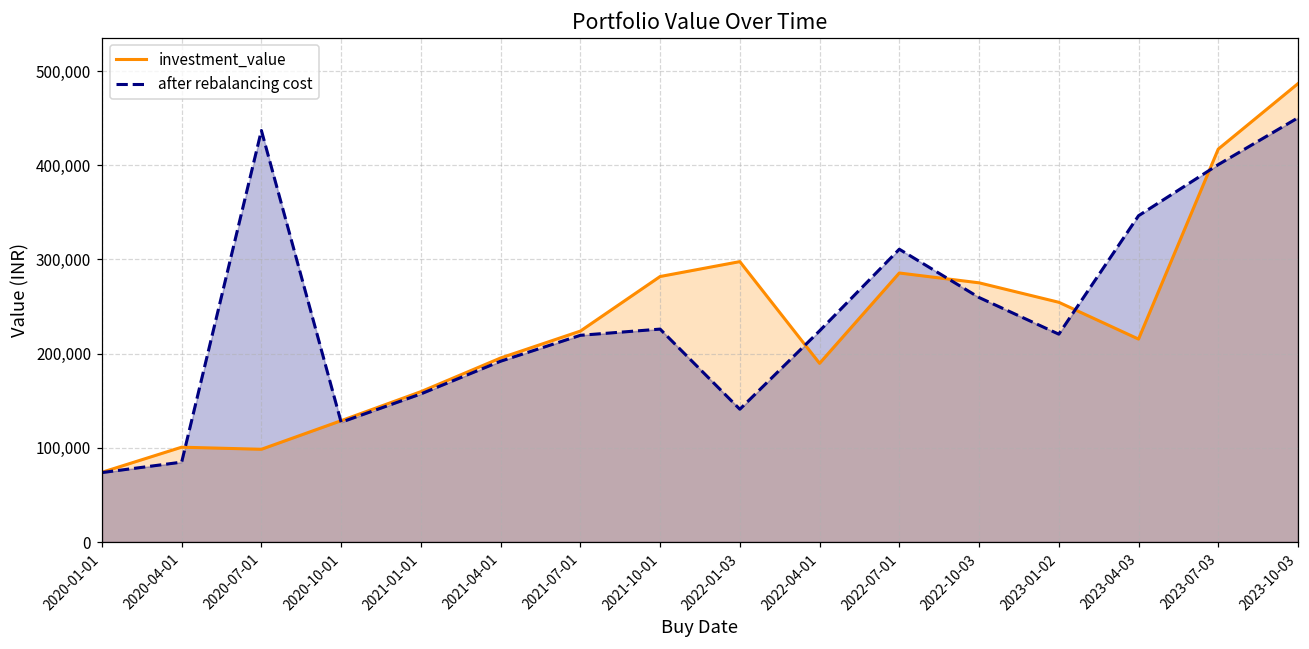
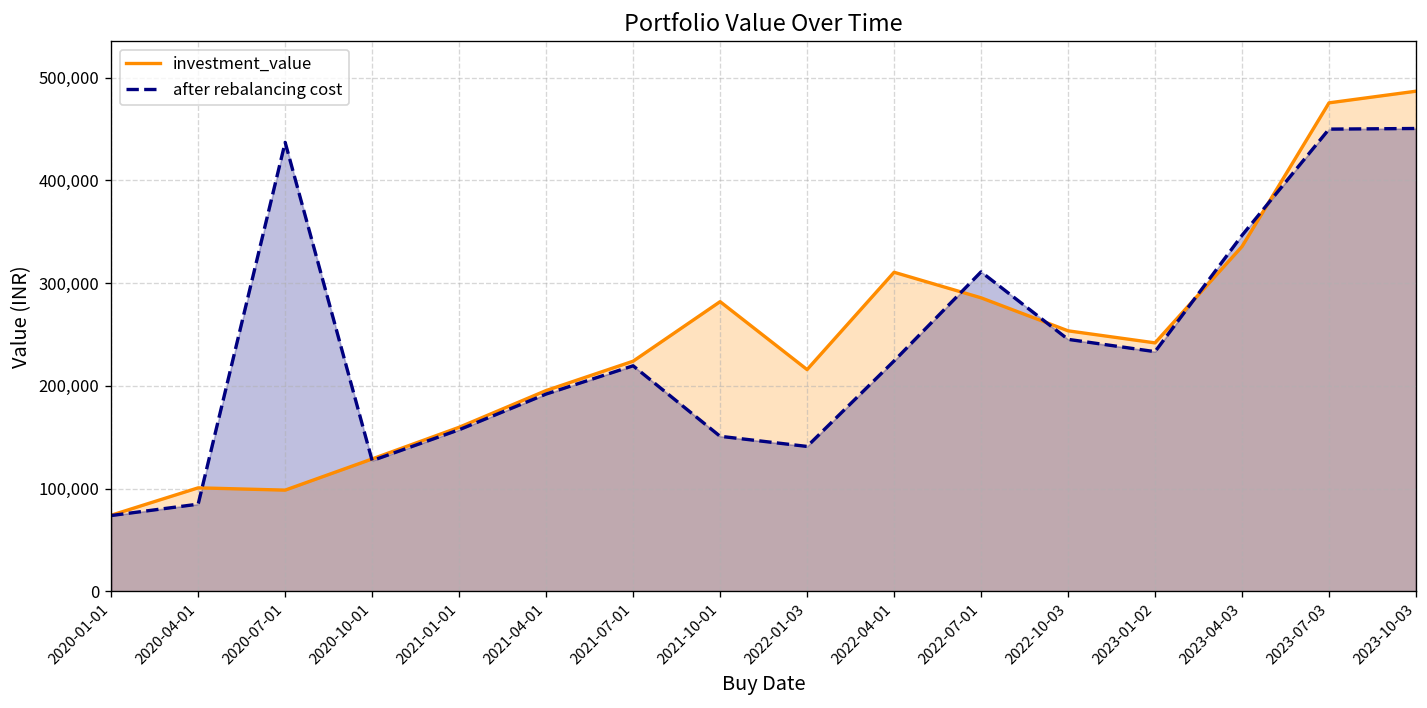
after rebalancing cost, 2021-10-01: 230,000 -> 150,000
investment_value, 2022-01-03: 300,000 -> 220,000
investment_value, 2022-04-01: 190,000 -> 310,000
investment_value, 2022-10-03: 280,000 -> 250,000
after rebalancing cost, 2022-10-03: 260,000 -> 250,000
investment_value, 2023-01-02: 250,000 -> 240,000
after rebalancing cost, 2023-01-02: 220,000 -> 230,000
investment_value, 2023-04-03: 220,000 -> 340,000
investment_value, 2023-07-03: 420,000 -> 480,000
after rebalancing cost, 2023-07-03: 400,000 -> 450,000
